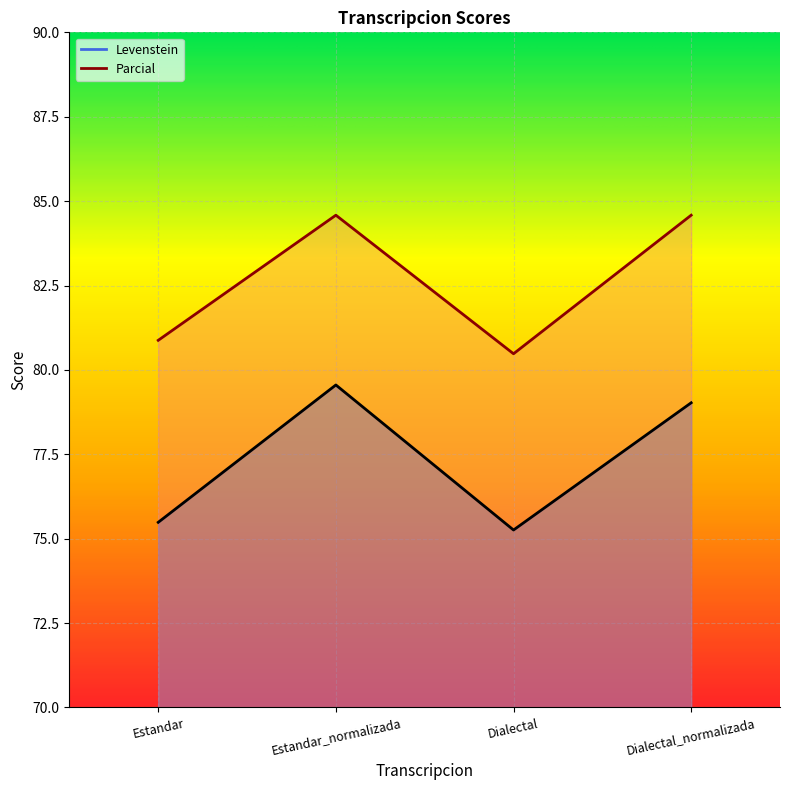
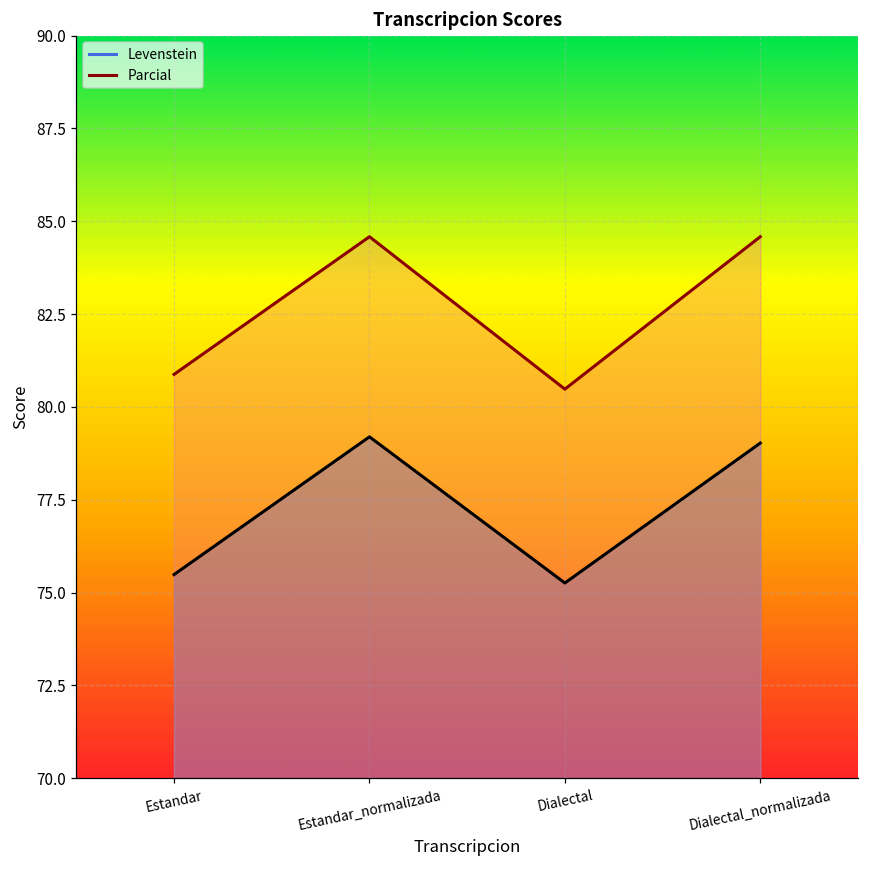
Levenstein, Estandar_normalizada: 79.6 -> 79.2
